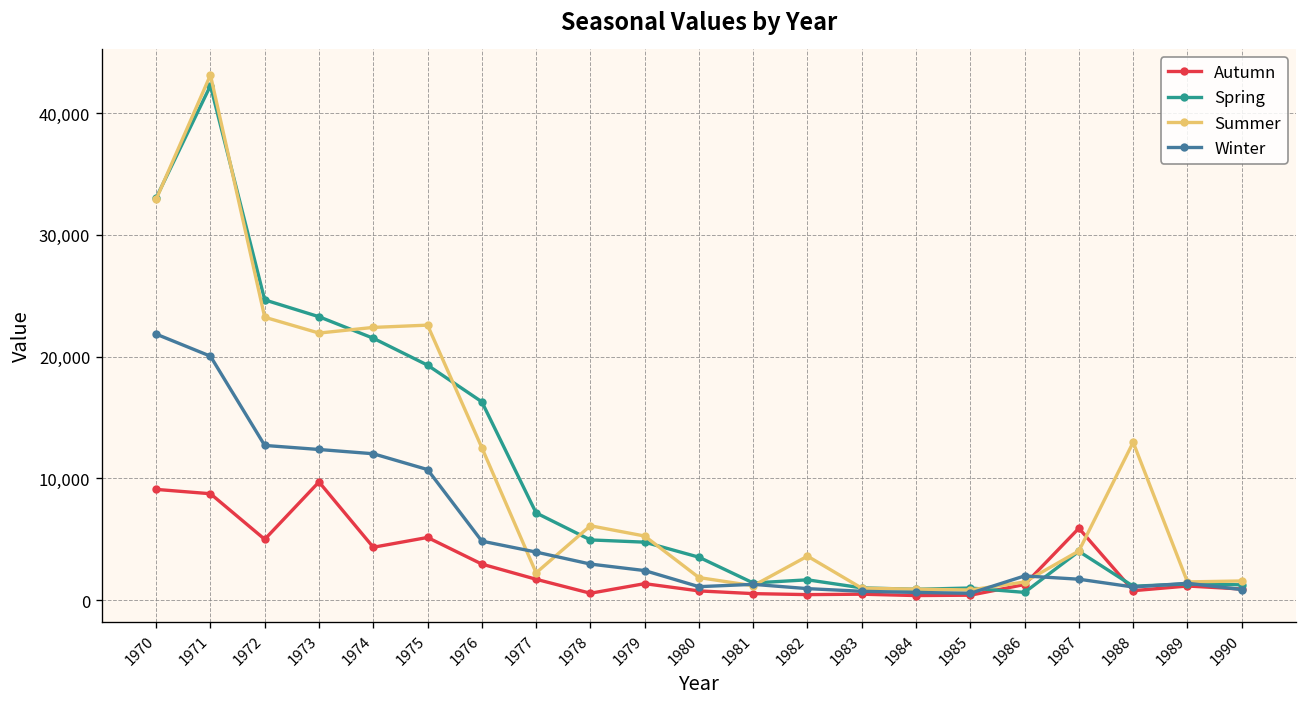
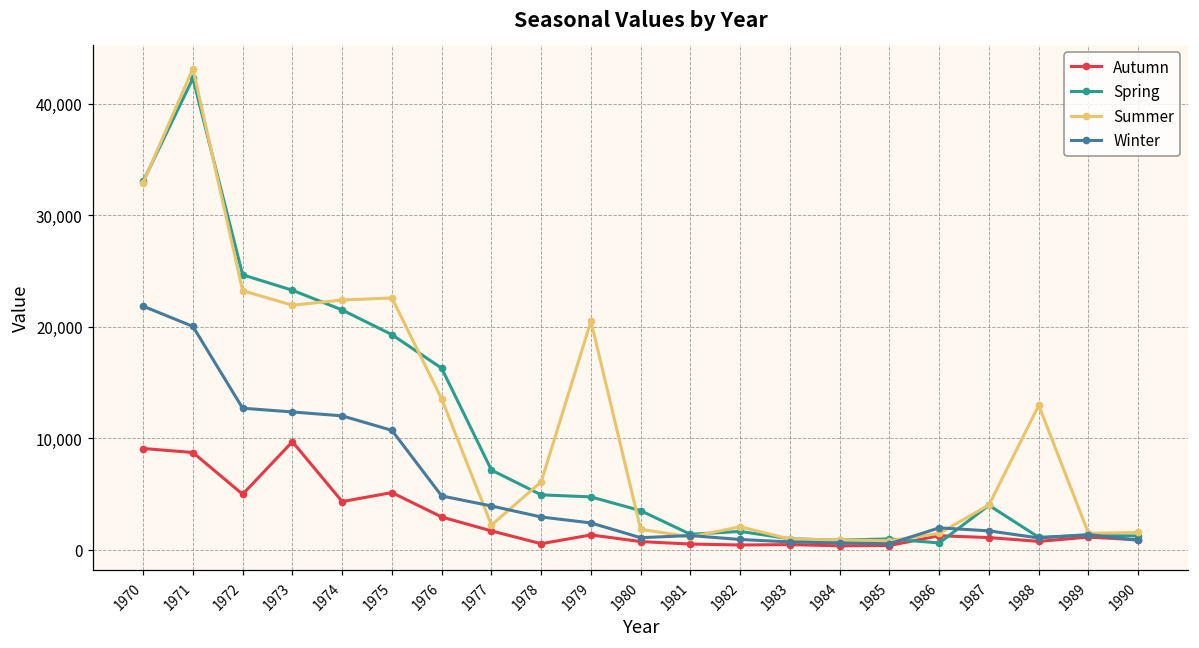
Summer, 1976: 12,500 -> 13,500
Summer, 1979: 5,300 -> 20,500
Summer, 1982: 3,600 -> 2,100
Autumn, 1987: 5,900 -> 1,100
